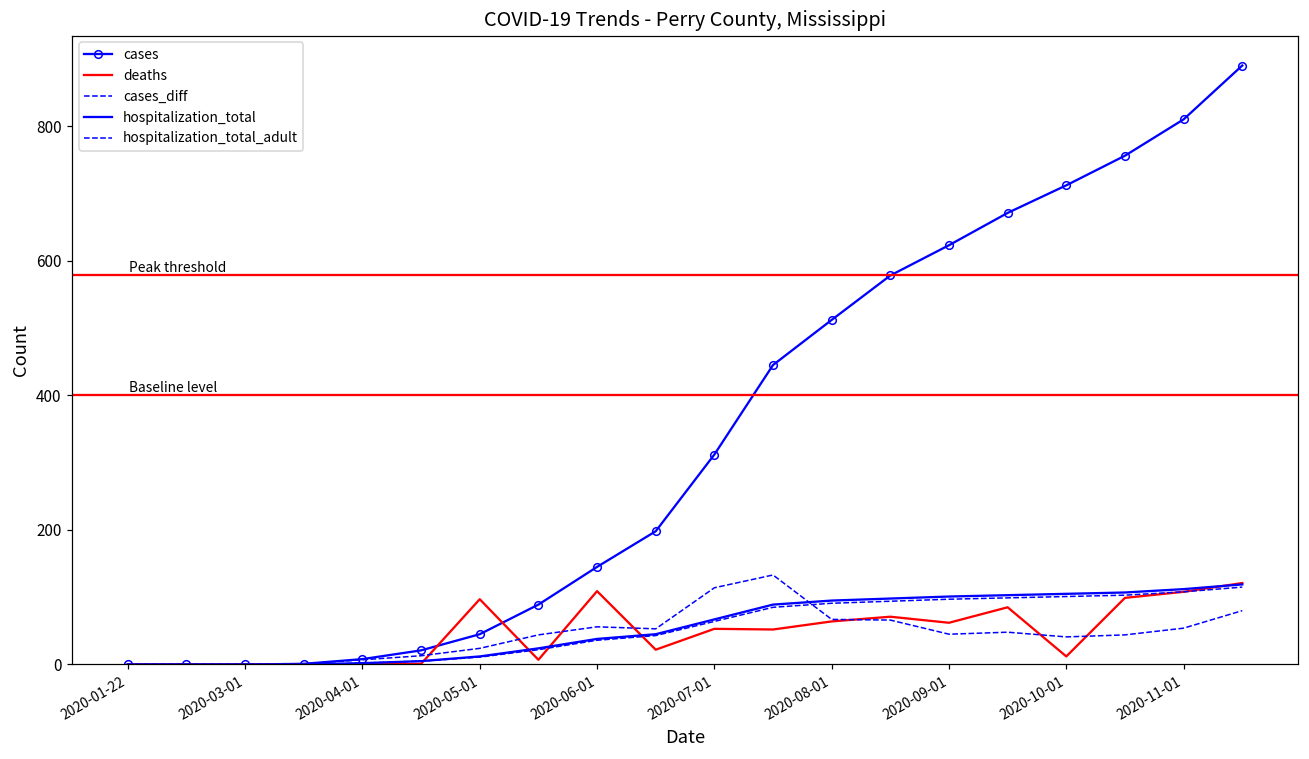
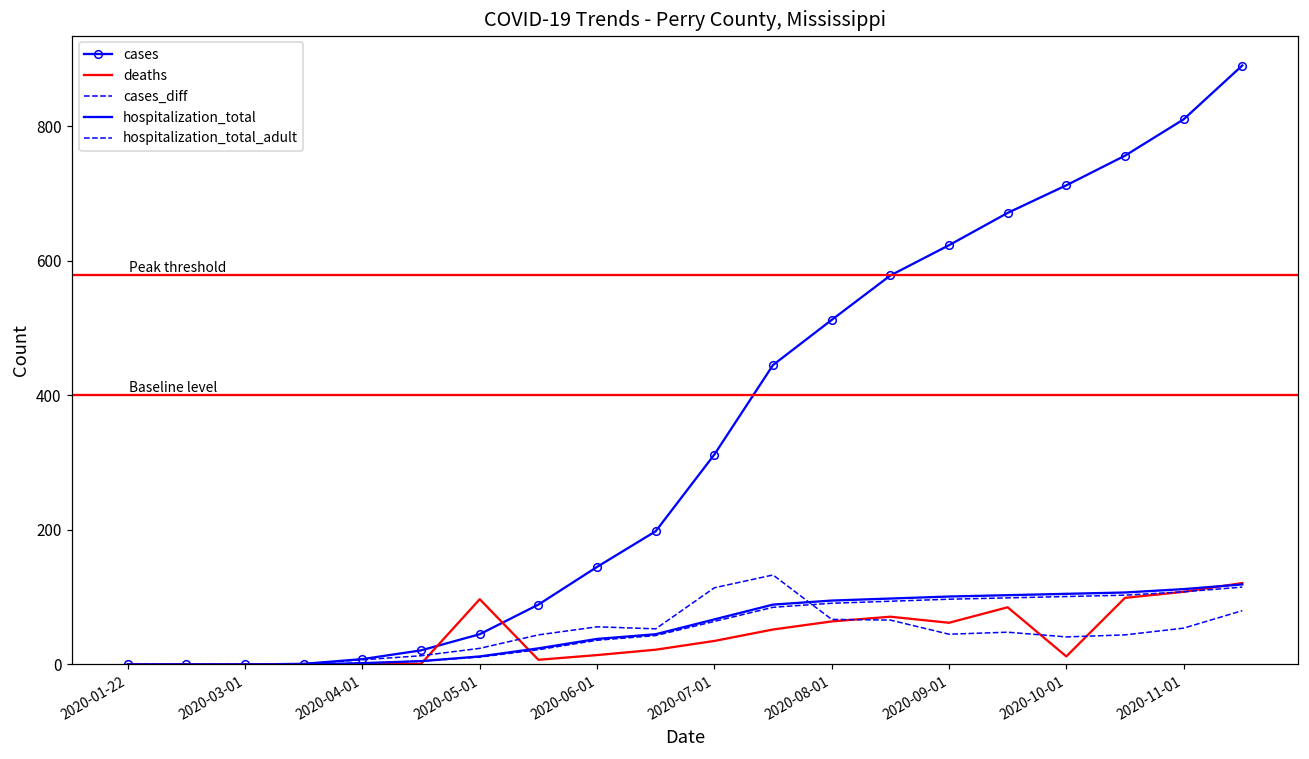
deaths, 2020-06-01: 110 -> 10
deaths, 2020-07-01: 50 -> 40
